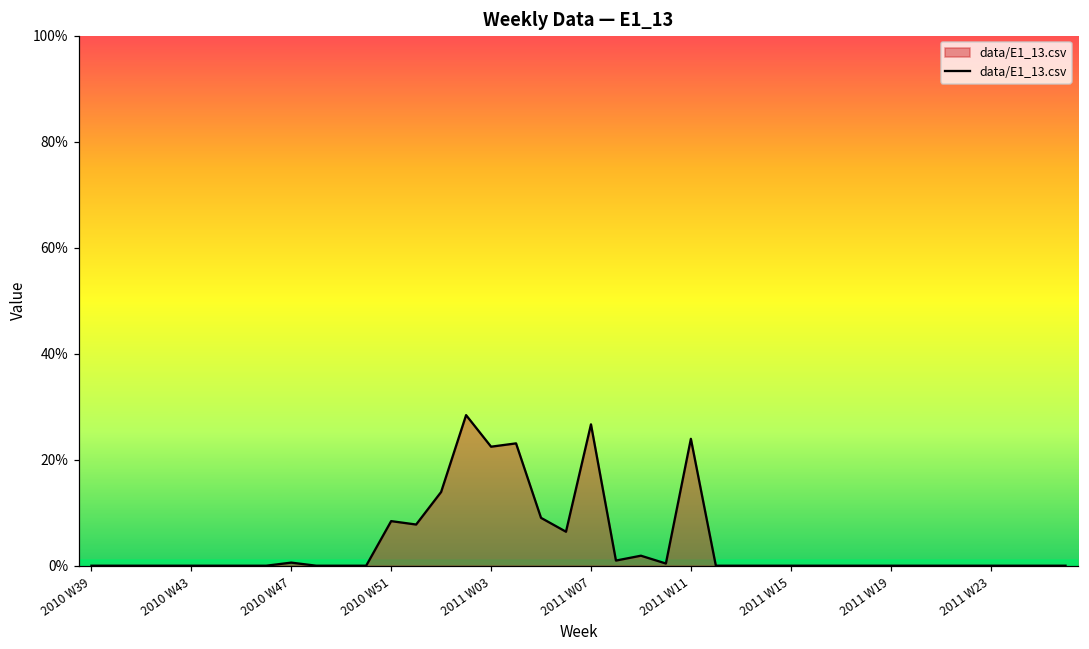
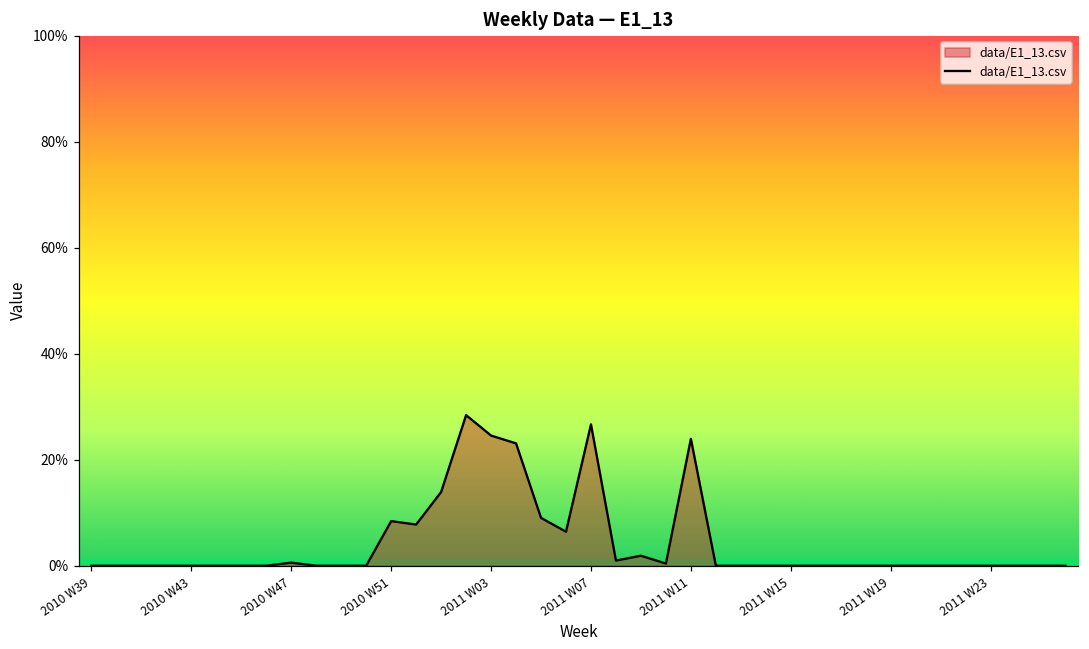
2011 W03: 22% -> 25%
